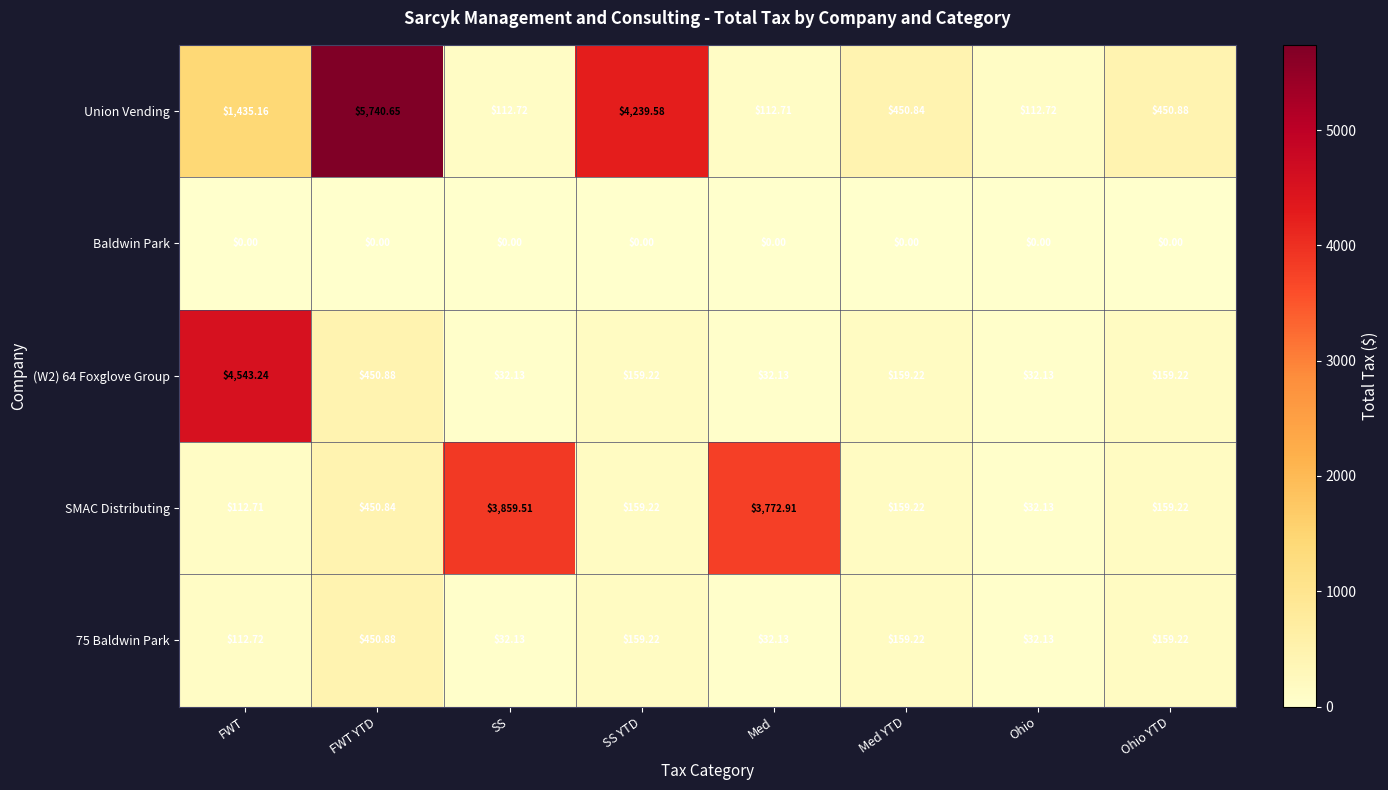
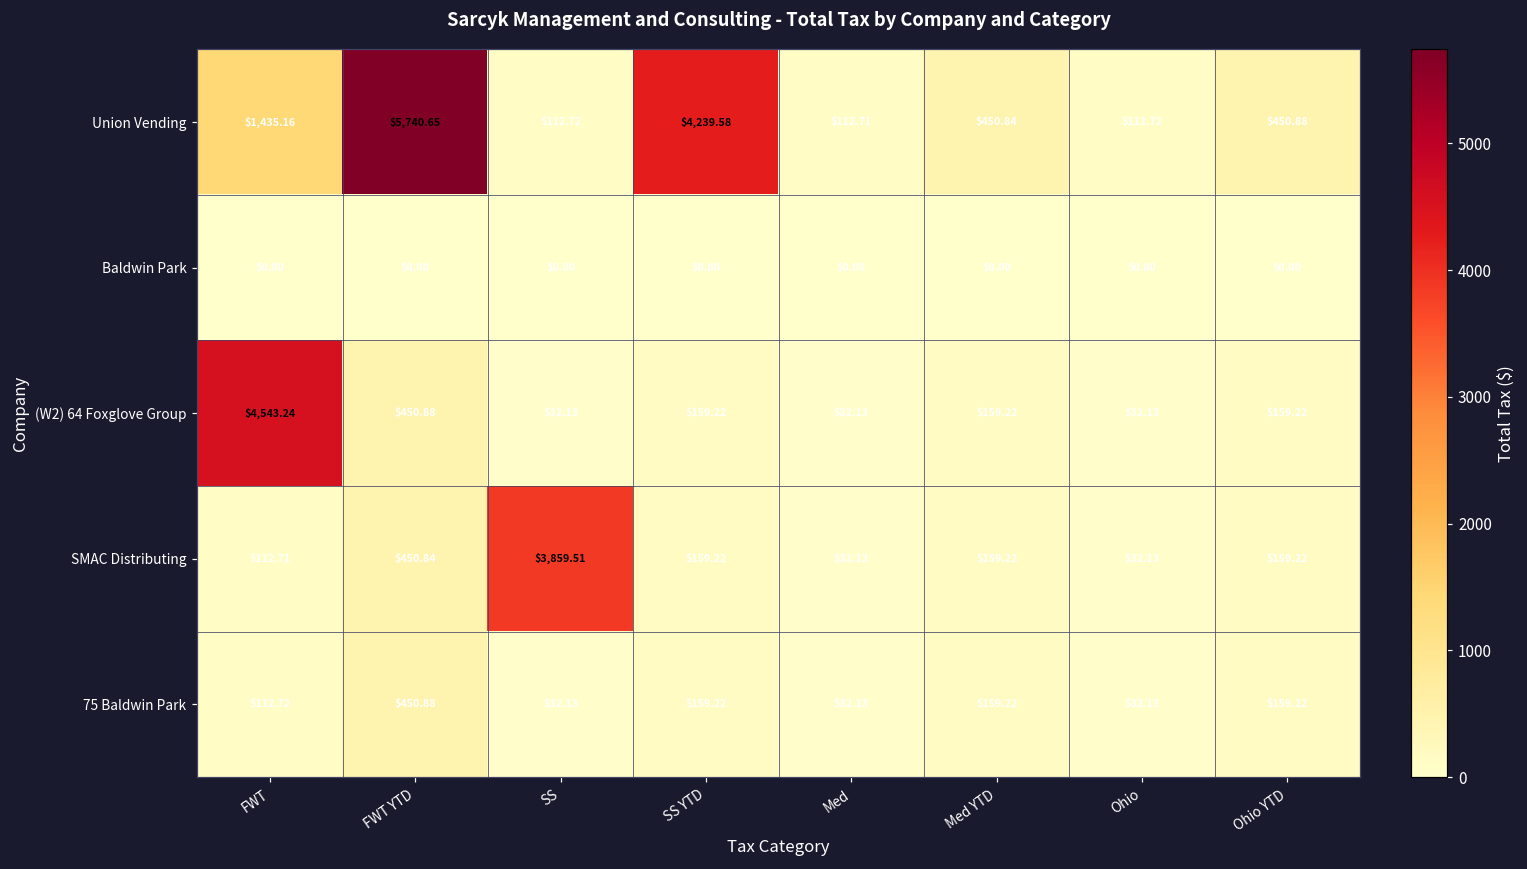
SMAC Distributing, Med: $3,772.91 -> $32.13
